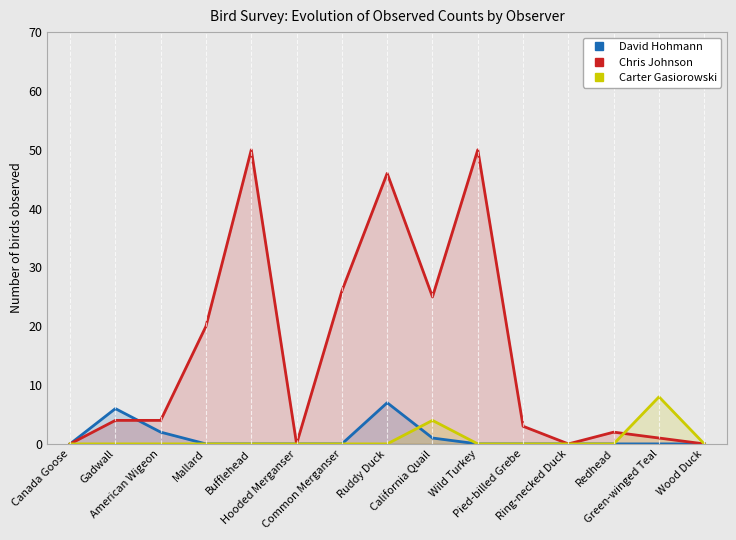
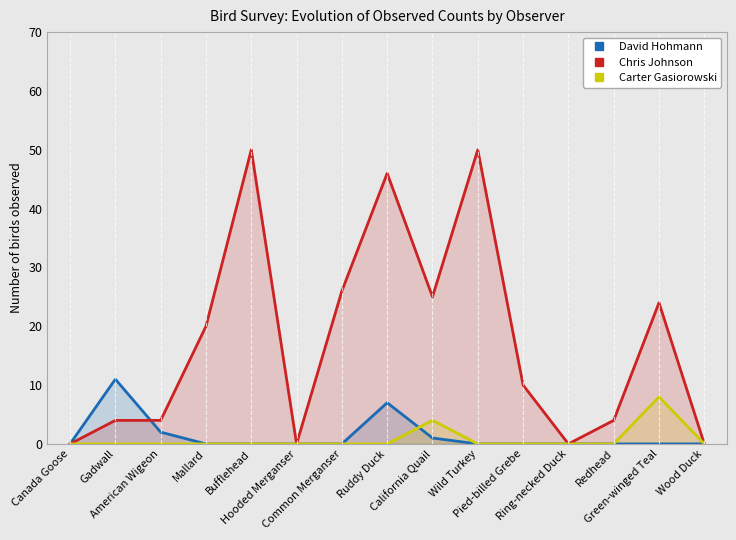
David Hohmann, Gadwall: 6 -> 11
Chris Johnson, Pied-billed Grebe: 3 -> 10
Chris Johnson, Redhead: 2 -> 4
Chris Johnson, Green-winged Teal: 1 -> 24
